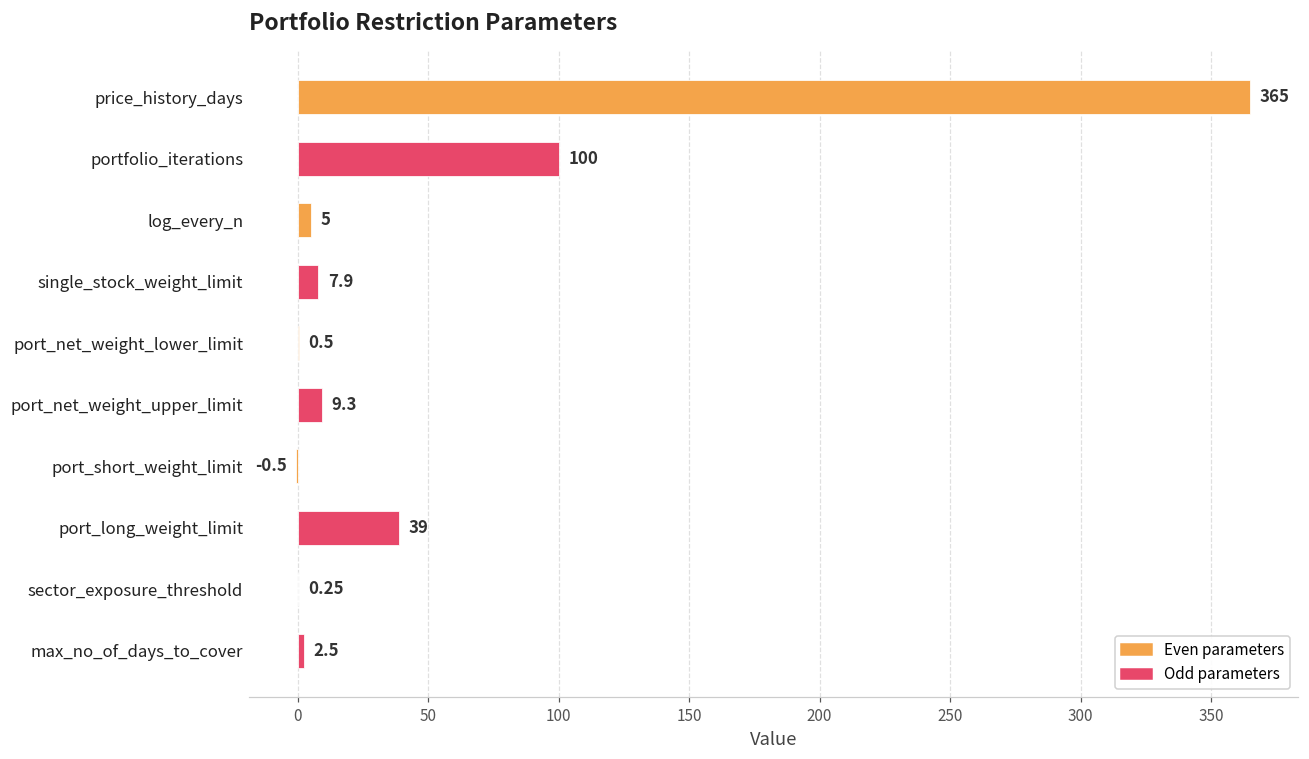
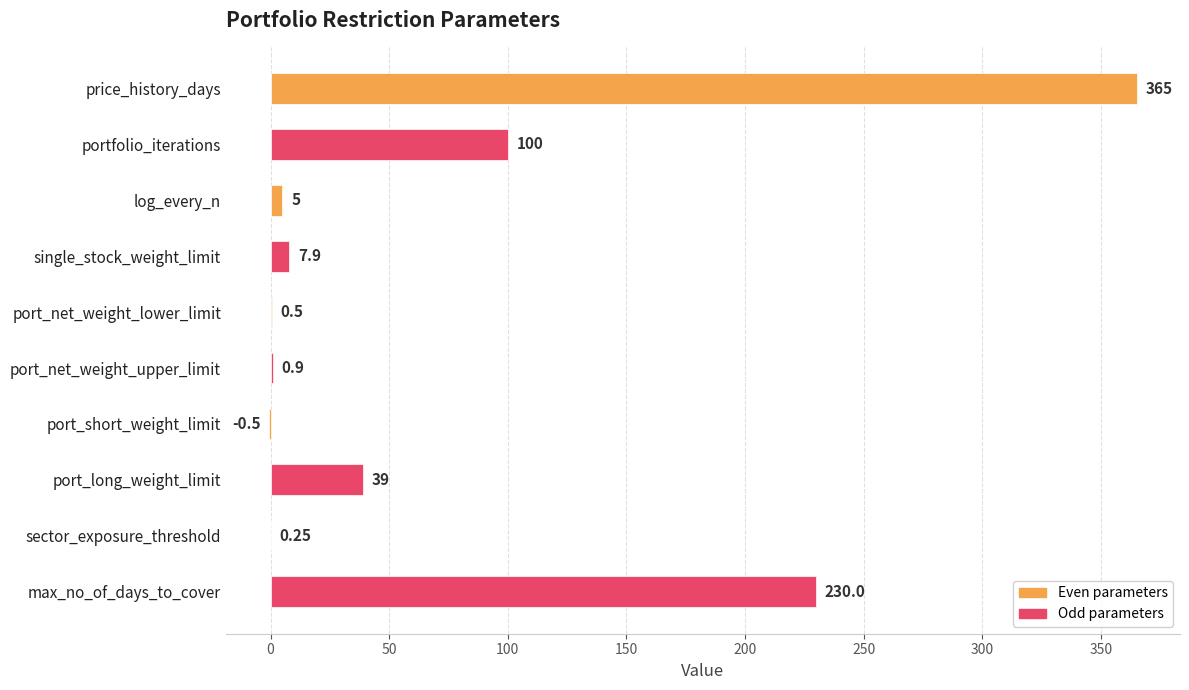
port_net_weight_upper_limit: 9.3 -> 0.9
max_no_of_days_to_cover: 2.5 -> 230.0
